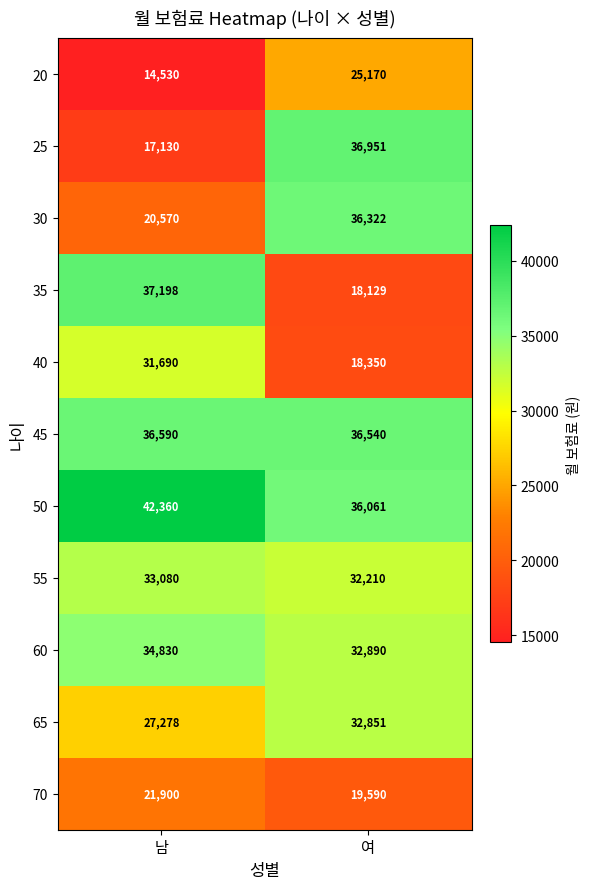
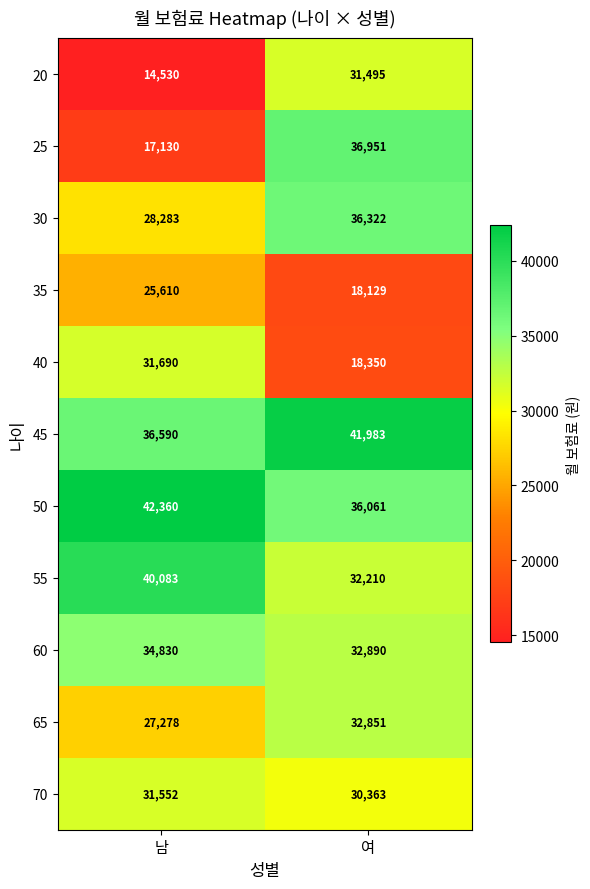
20, 여: 25,170 -> 31,495
30, 남: 20,570 -> 28,283
35, 남: 37,198 -> 25,610
45, 여: 36,540 -> 41,983
55, 남: 33,080 -> 40,083
70, 남: 21,900 -> 31,552
70, 여: 19,590 -> 30,363
